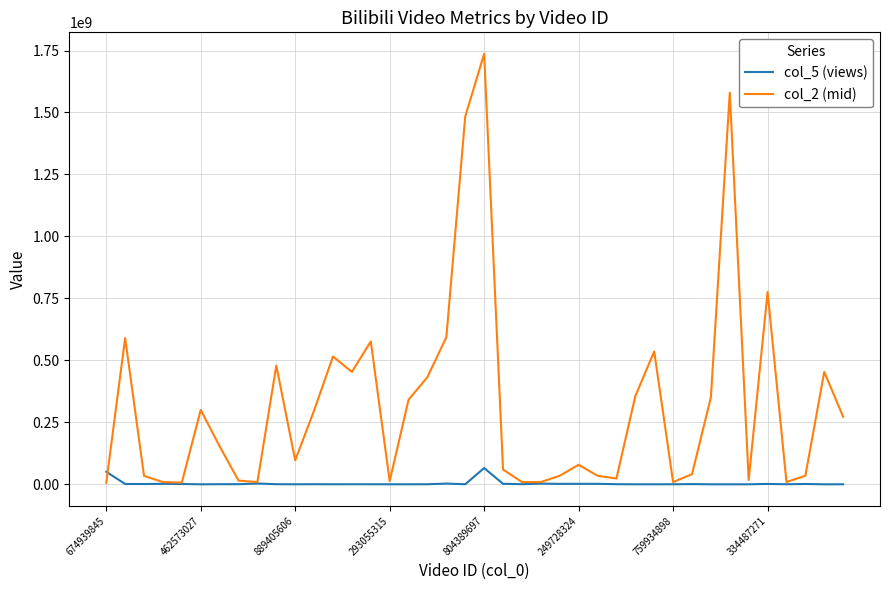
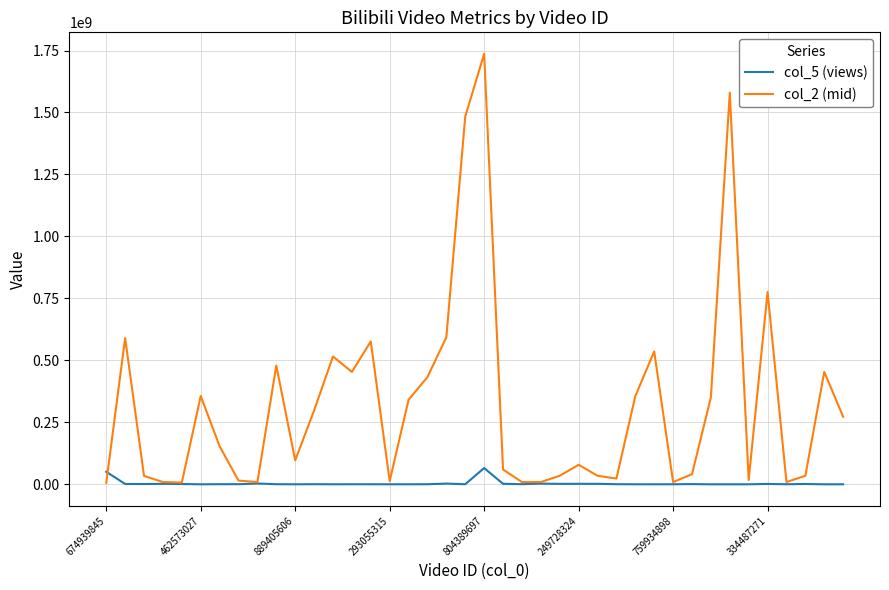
col_2 (mid), 462573027: 300000000 -> 360000000
